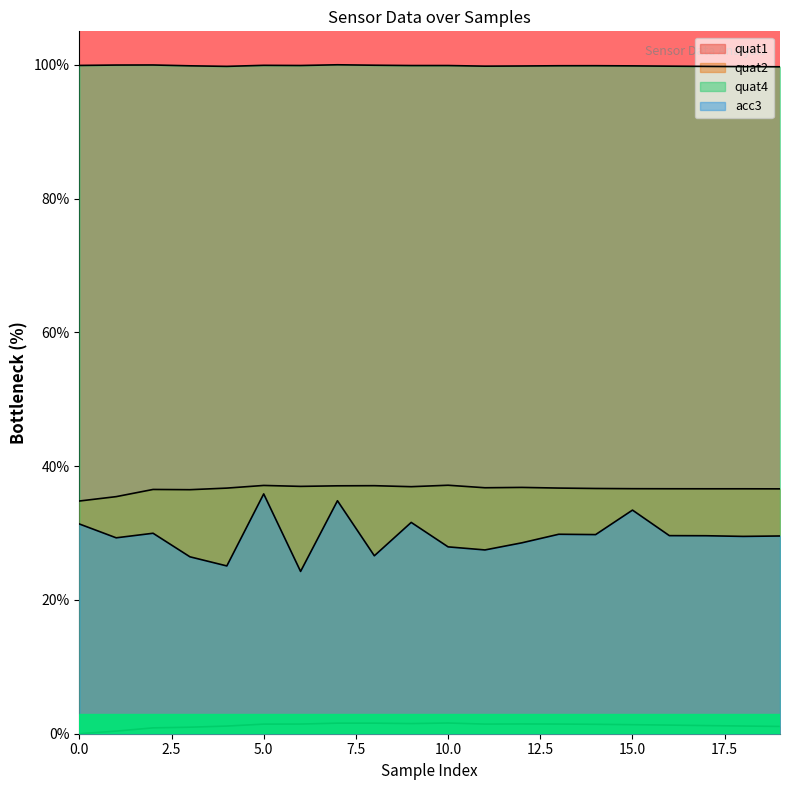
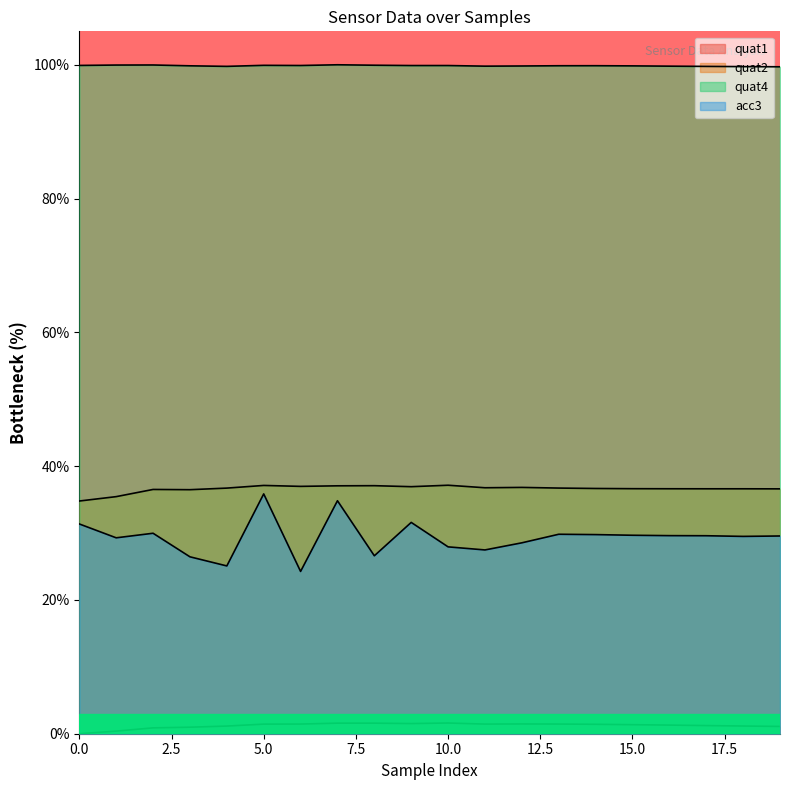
acc3, 15.0: 33% -> 30%
